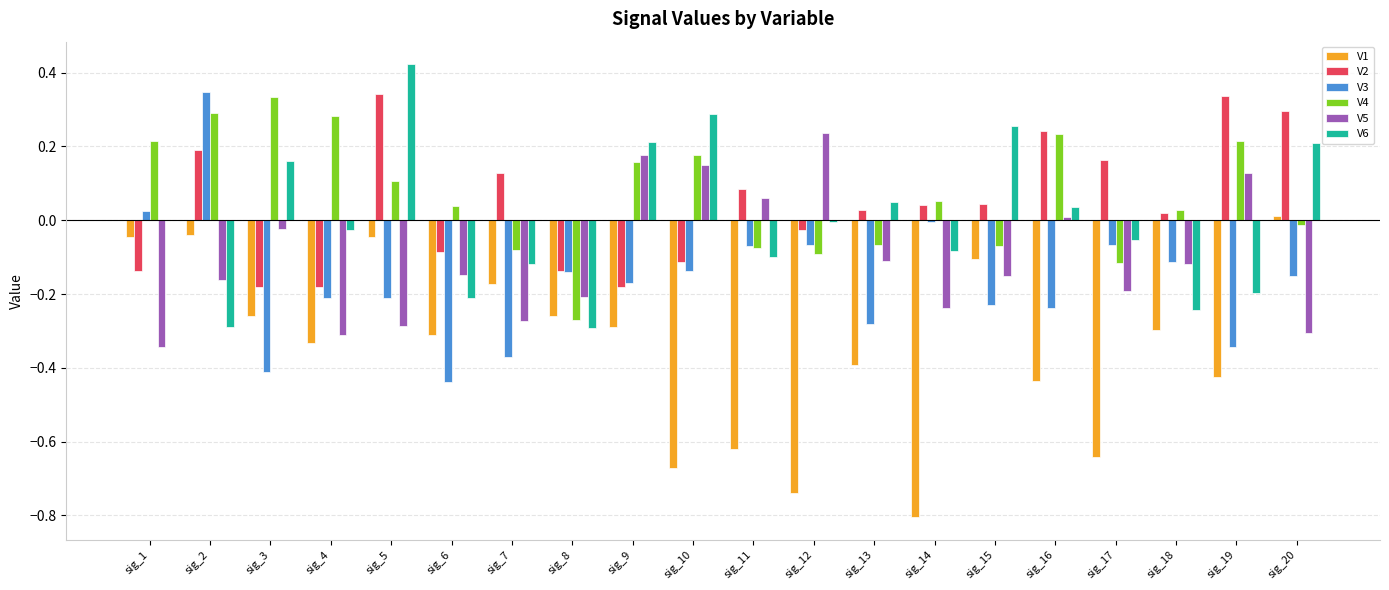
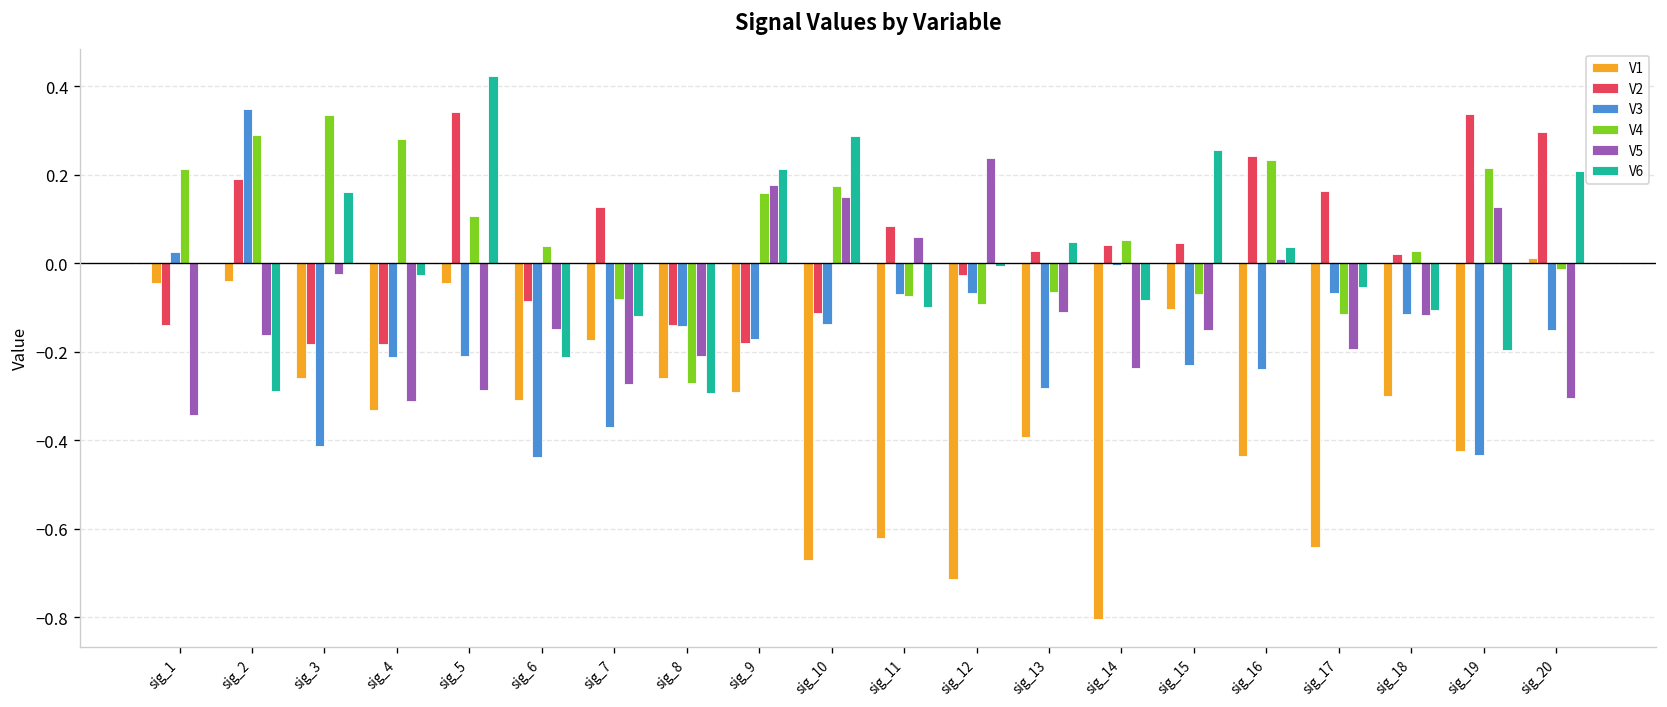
V1, sig_12: -0.74 -> -0.71
V6, sig_18: -0.24 -> -0.11
V3, sig_19: -0.34 -> -0.43
